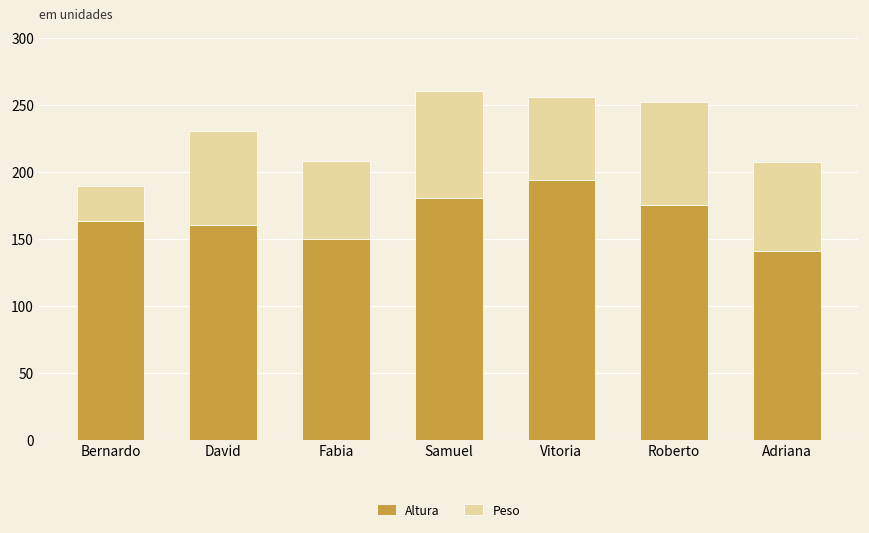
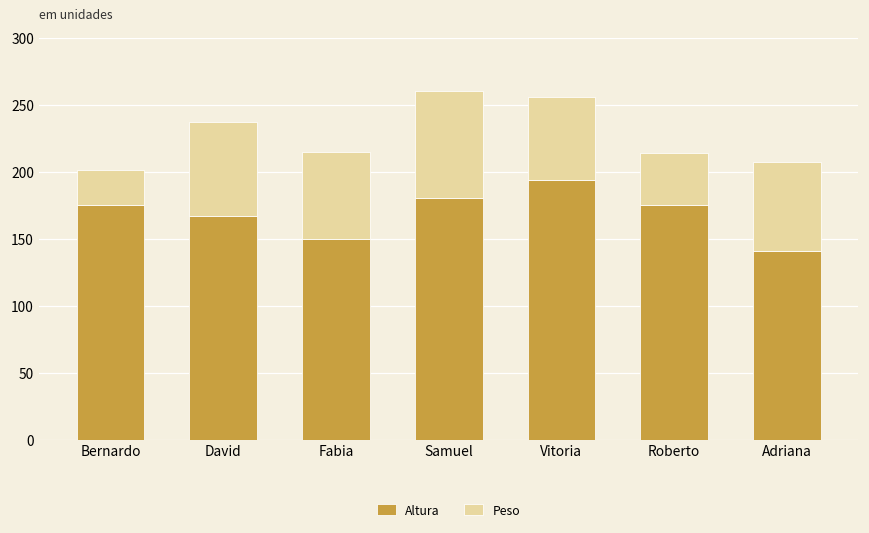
Altura, Bernardo: 163 -> 175
Altura, David: 160 -> 167
Peso, Fabia: 58 -> 65
Peso, Roberto: 77 -> 39
